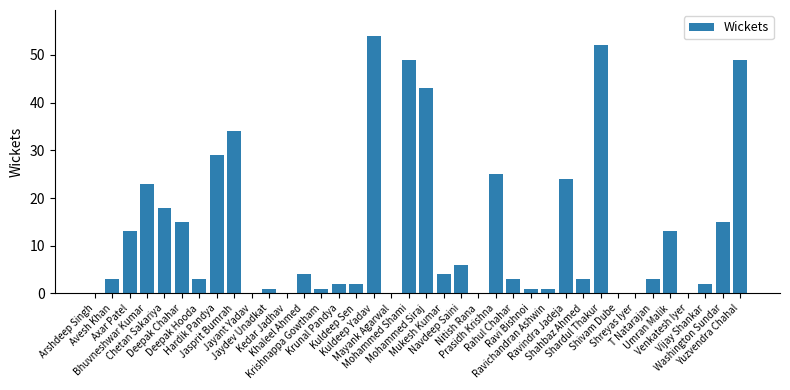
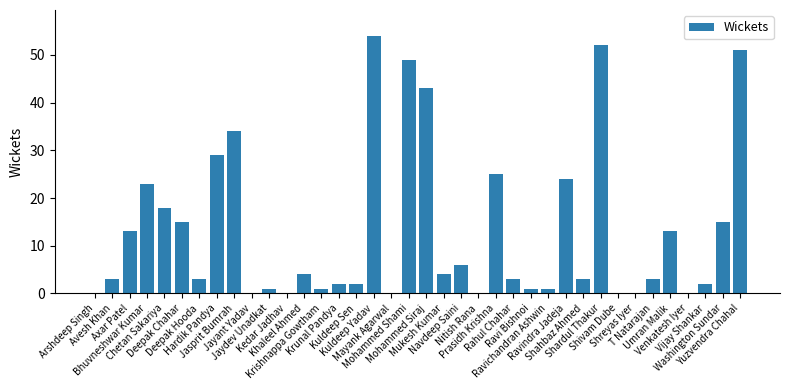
Yuzvendra Chahal: 49 -> 51
